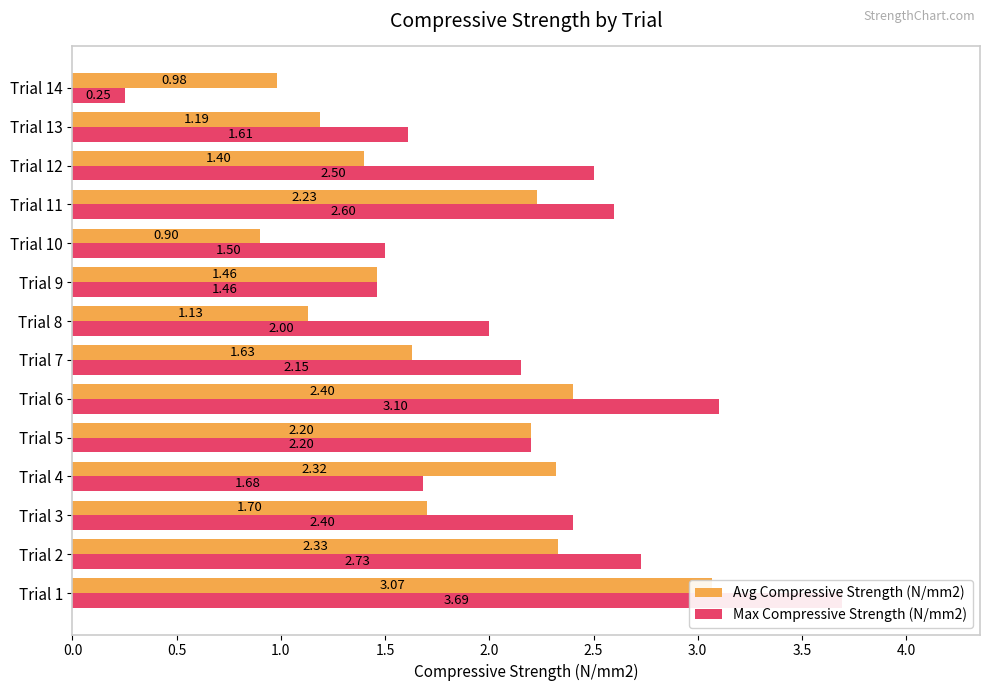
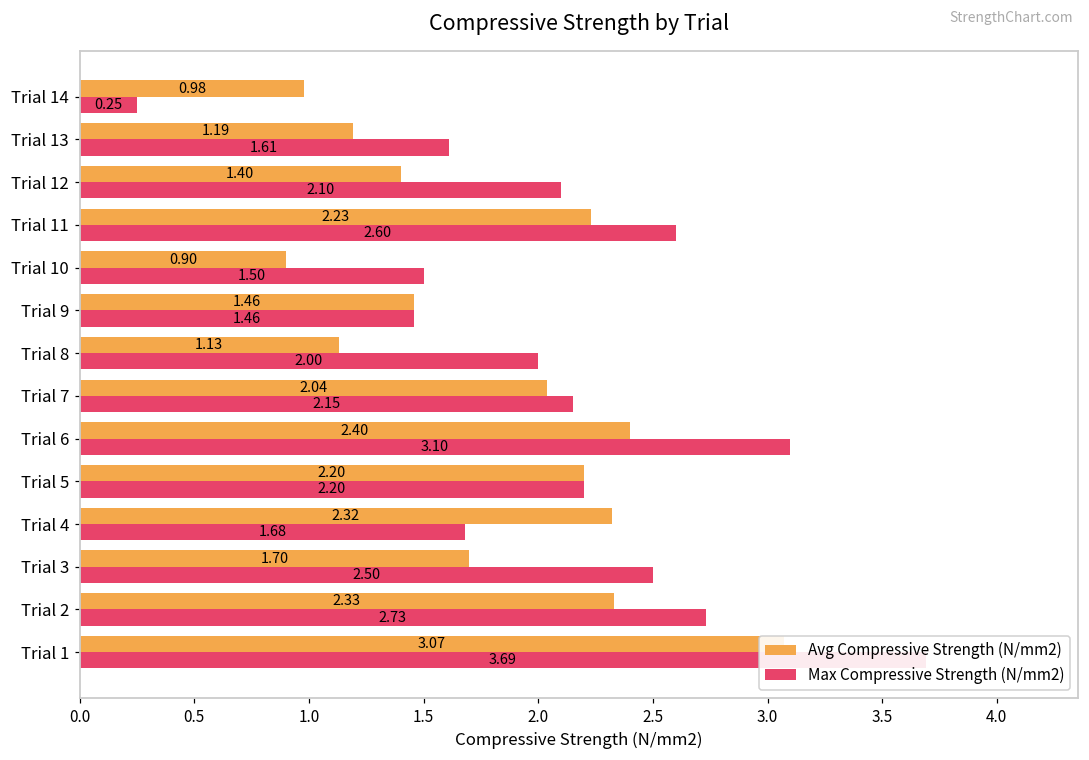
Max Compressive Strength (N/mm2), Trial 12: 2.50 -> 2.10
Avg Compressive Strength (N/mm2), Trial 7: 1.63 -> 2.04
Max Compressive Strength (N/mm2), Trial 3: 2.40 -> 2.50
